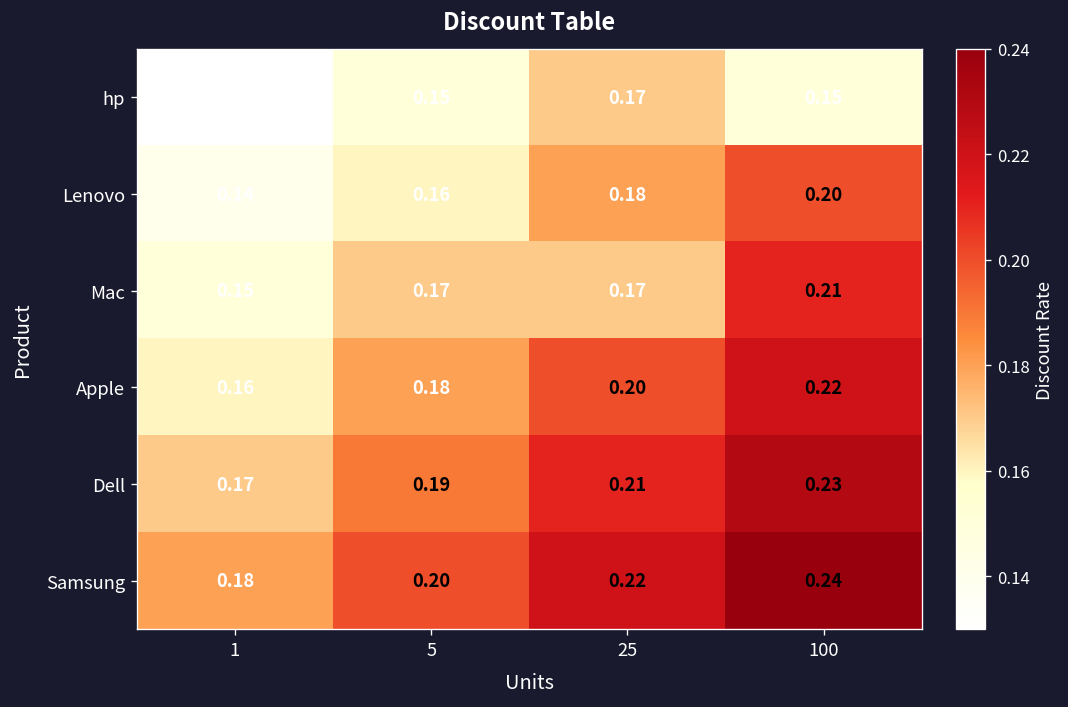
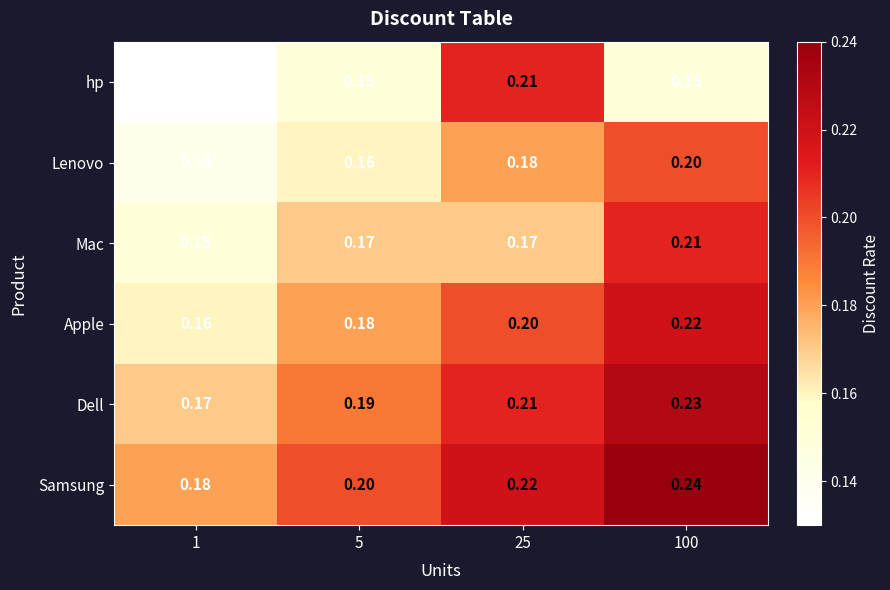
hp, 25: 0.17 -> 0.21
